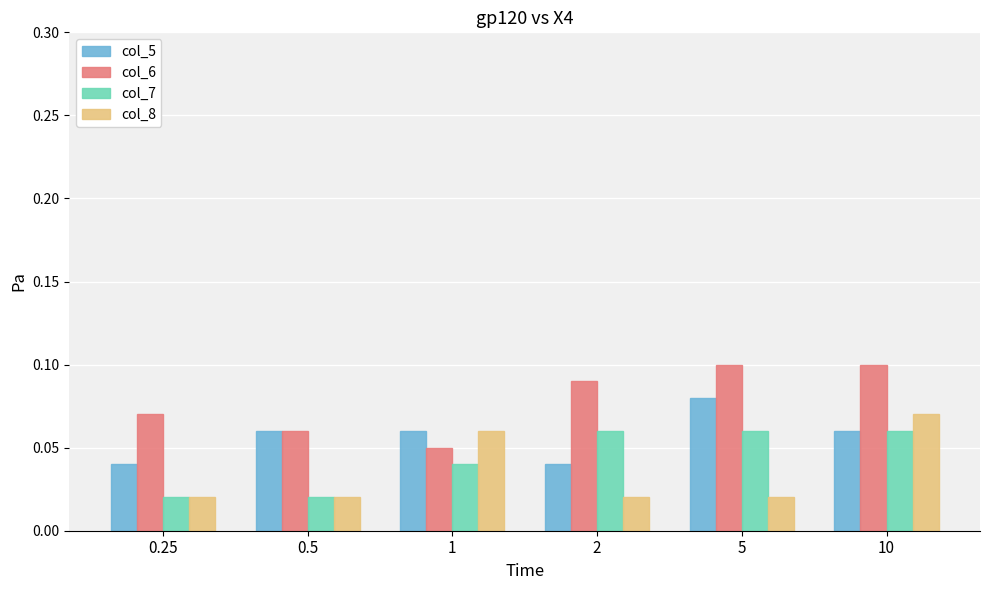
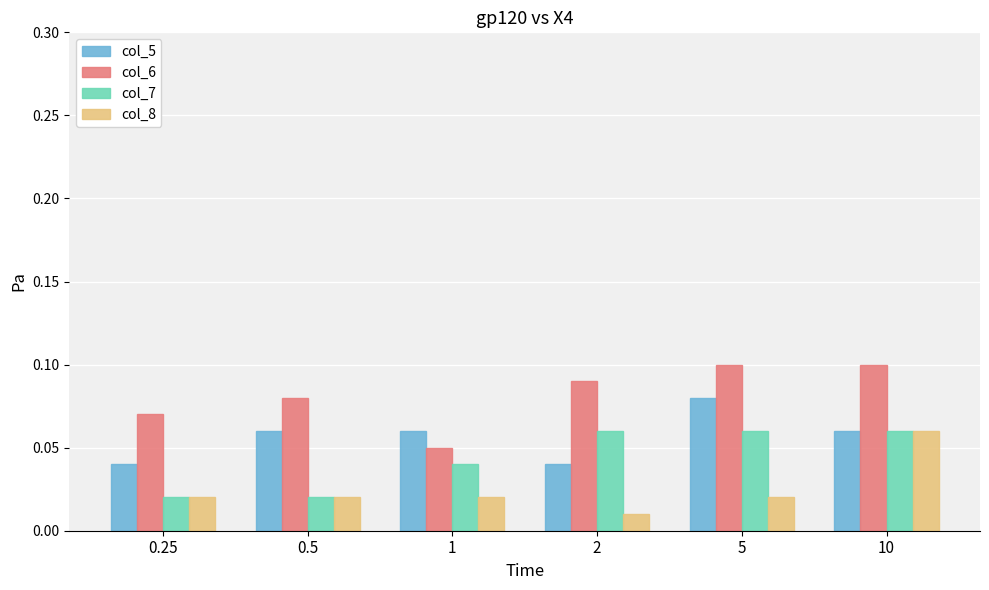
col_6, 0.5: 0.06 -> 0.08
col_8, 1: 0.06 -> 0.02
col_8, 2: 0.02 -> 0.01
col_8, 10: 0.07 -> 0.06
